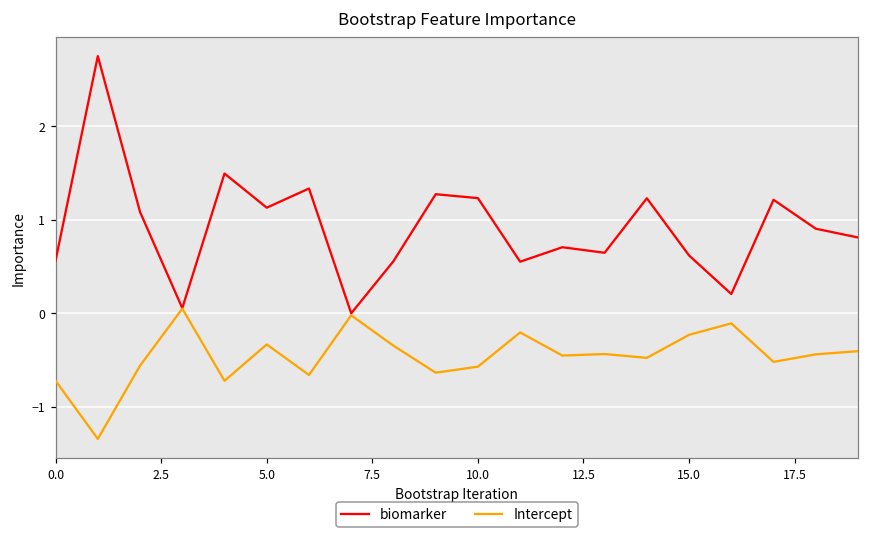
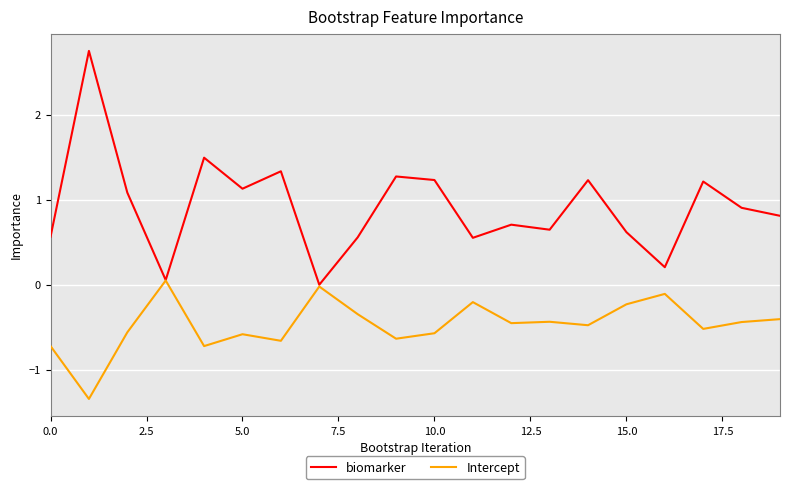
Intercept, 5.0: -0.3 -> -0.6
